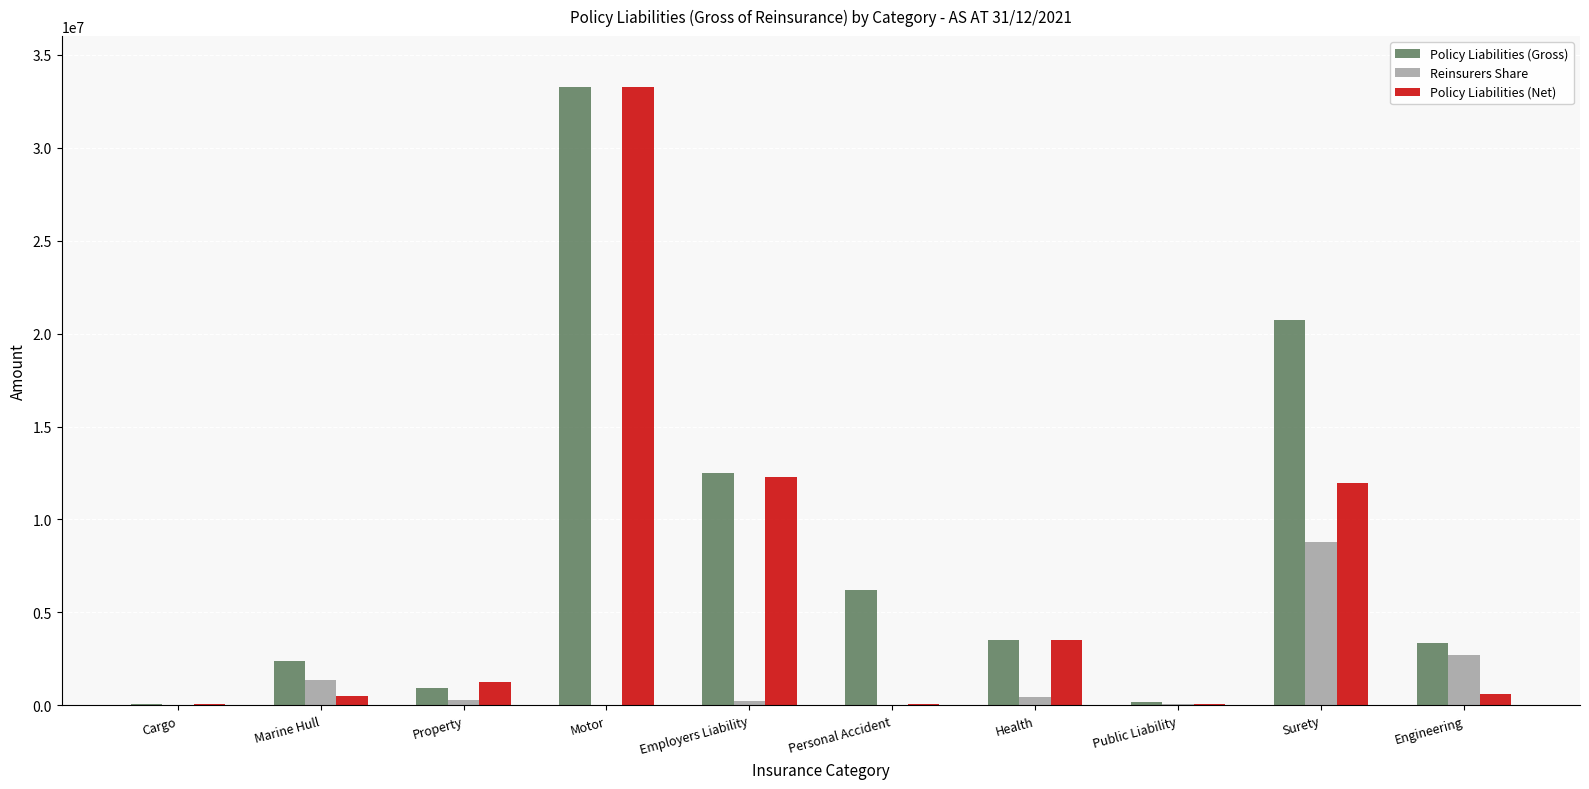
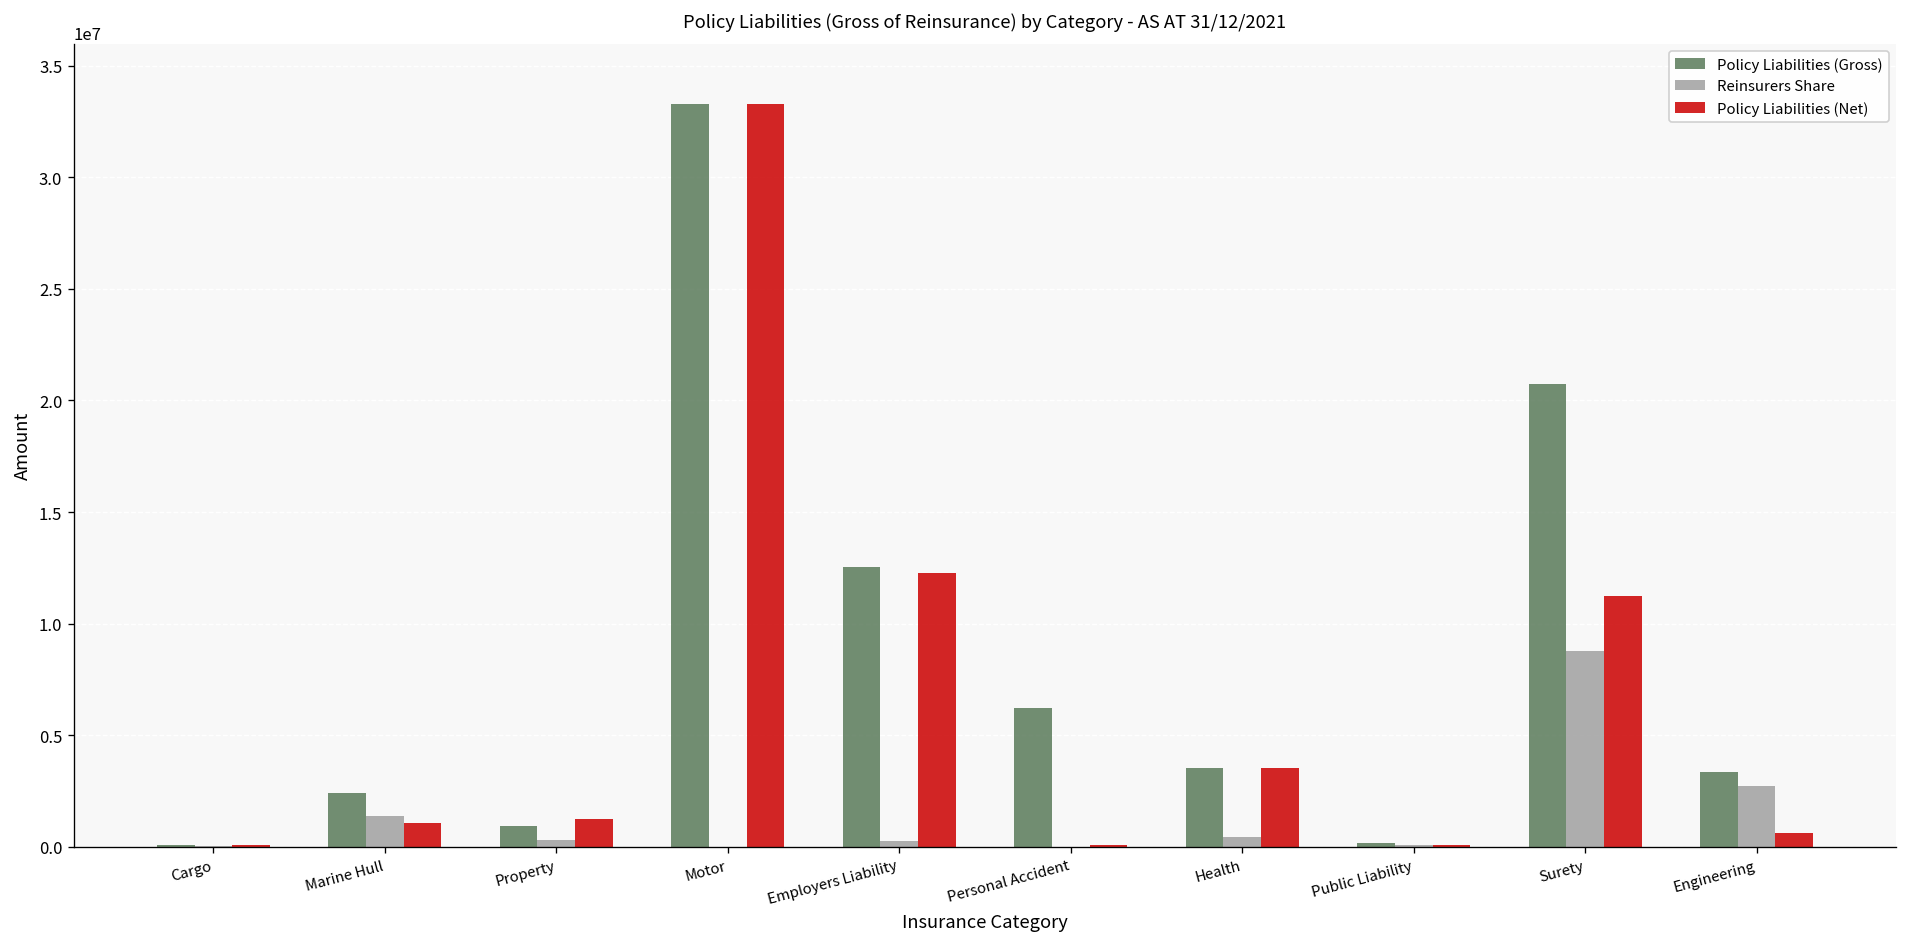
Policy Liabilities (Net), Marine Hull: 500000 -> 1000000
Policy Liabilities (Net), Surety: 12000000 -> 11200000
